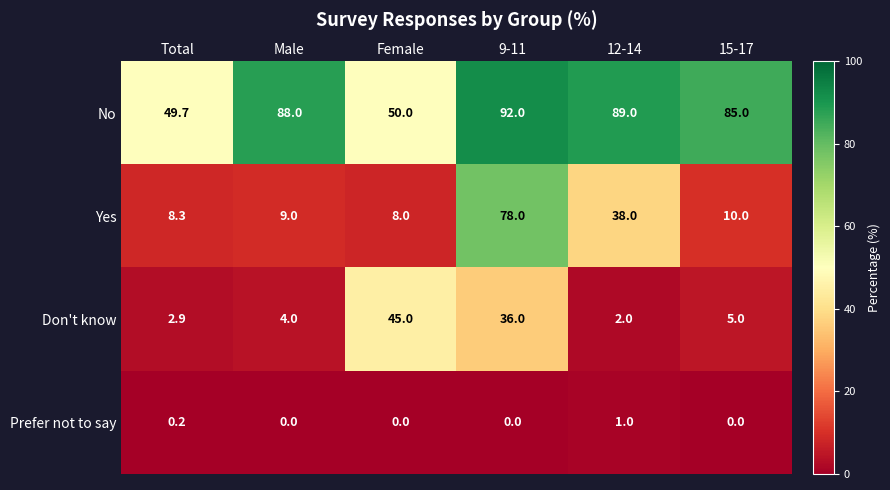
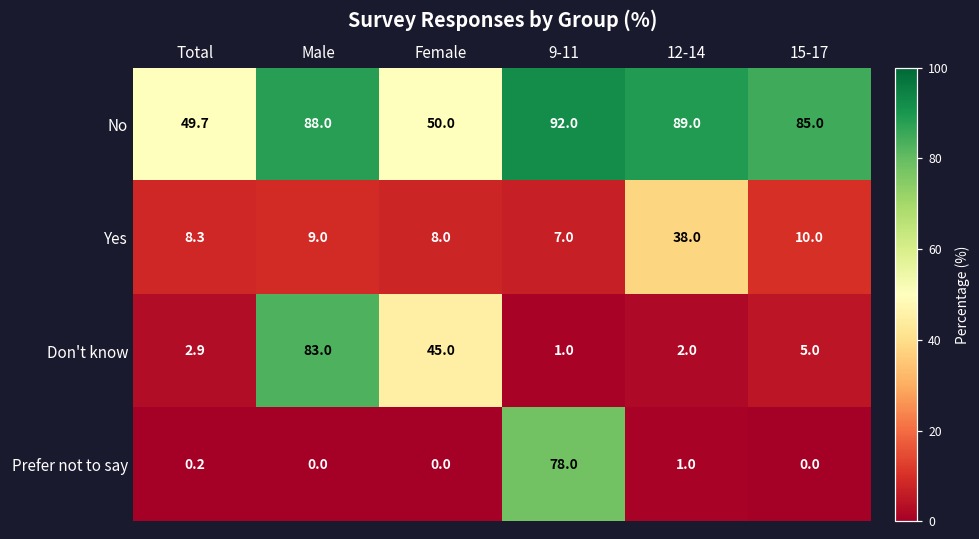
Yes, 9-11: 78.0 -> 7.0
Don't know, Male: 4.0 -> 83.0
Don't know, 9-11: 36.0 -> 1.0
Prefer not to say, 9-11: 0.0 -> 78.0
